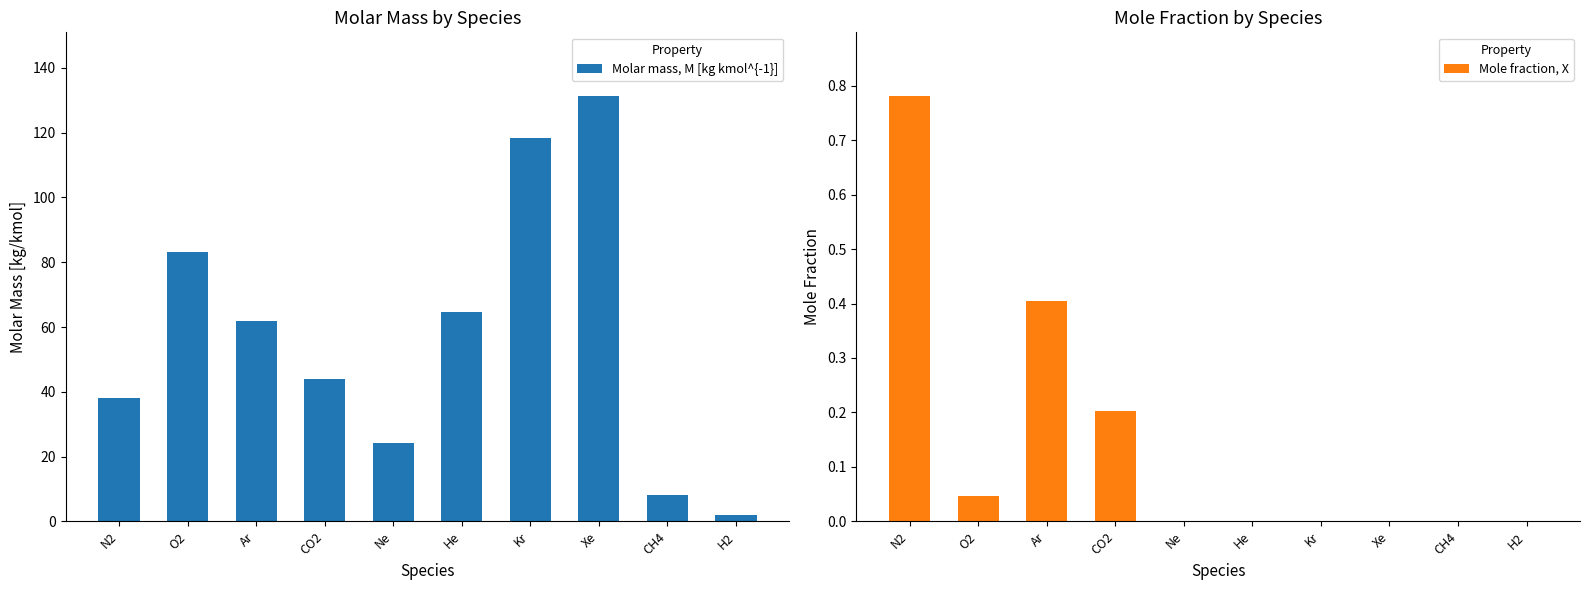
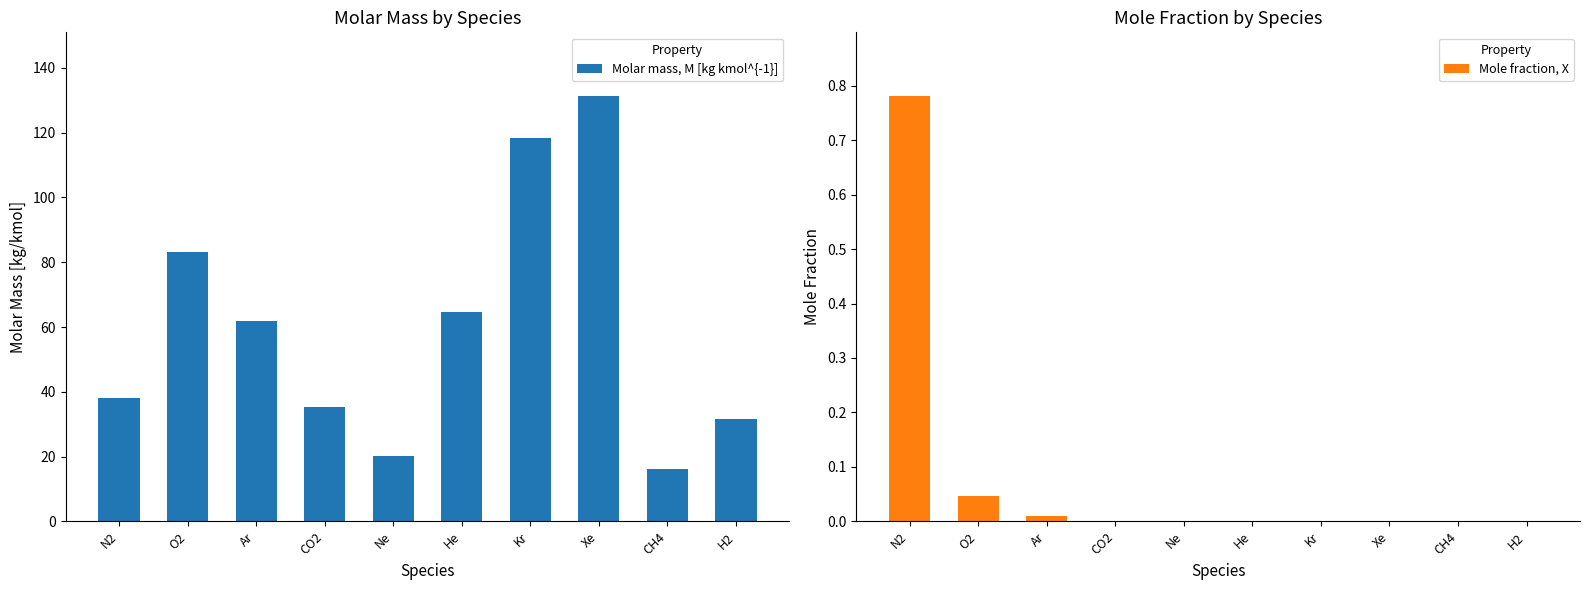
Molar Mass by Species, CO2: 44 -> 35
Molar Mass by Species, Ne: 24 -> 20
Molar Mass by Species, CH4: 8 -> 16
Molar Mass by Species, H2: 2 -> 32
Mole Fraction by Species, Ar: 0.40 -> 0.01
Mole Fraction by Species, CO2: 0.20 -> 0.00
